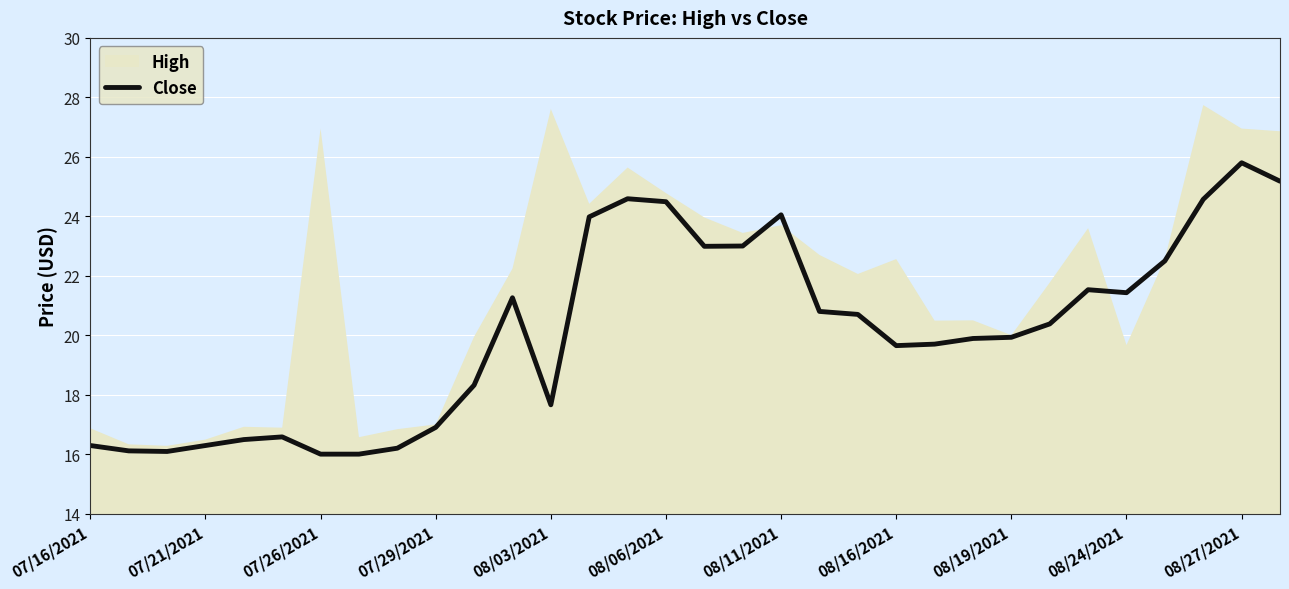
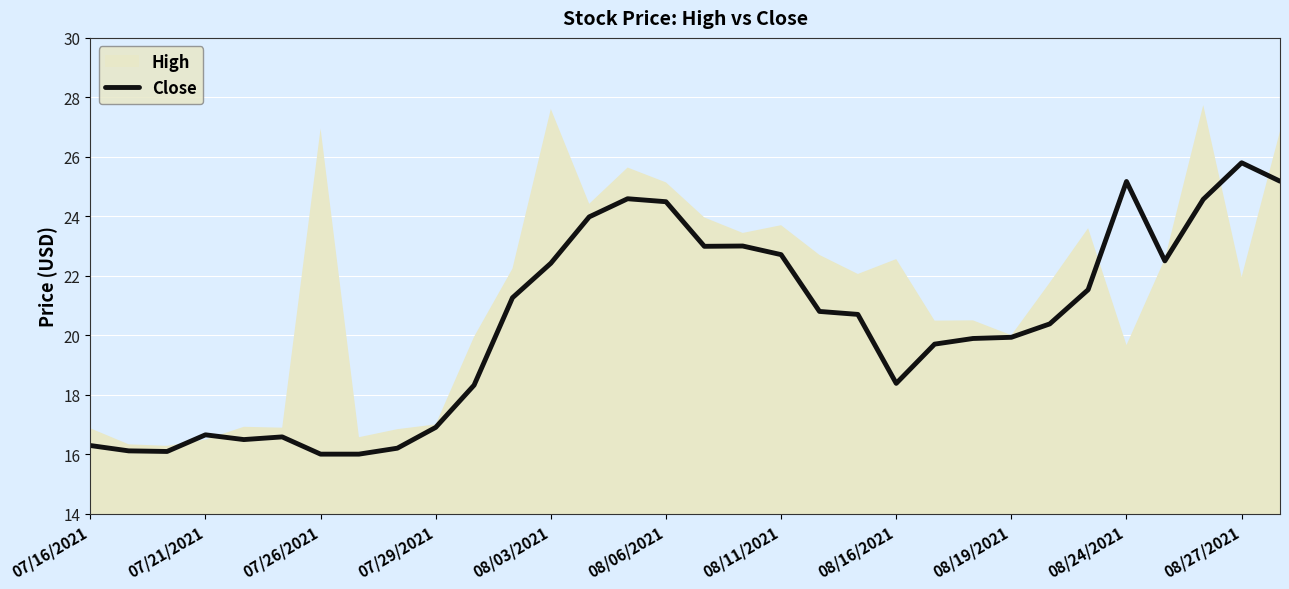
Close, 07/21/2021: 16.3 -> 16.7
Close, 08/03/2021: 17.7 -> 22.4
High, 08/06/2021: 24.8 -> 25.1
Close, 08/11/2021: 24.1 -> 22.7
Close, 08/16/2021: 19.7 -> 18.4
Close, 08/24/2021: 21.4 -> 25.2
High, 08/27/2021: 27.0 -> 22.0
